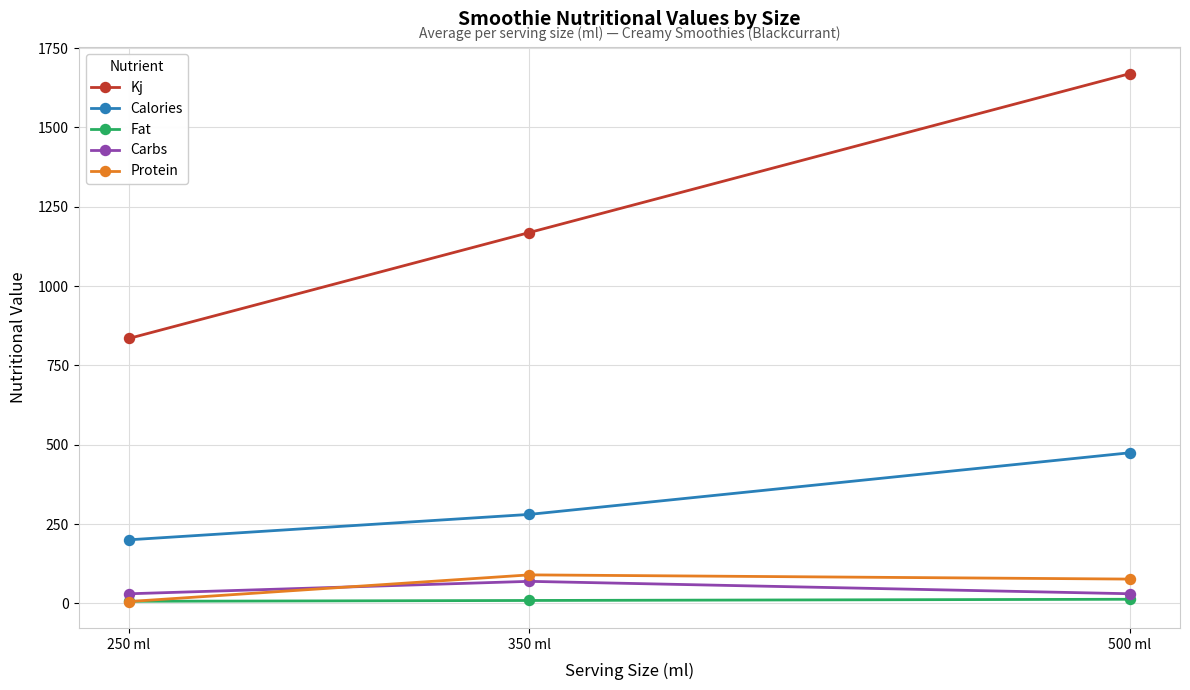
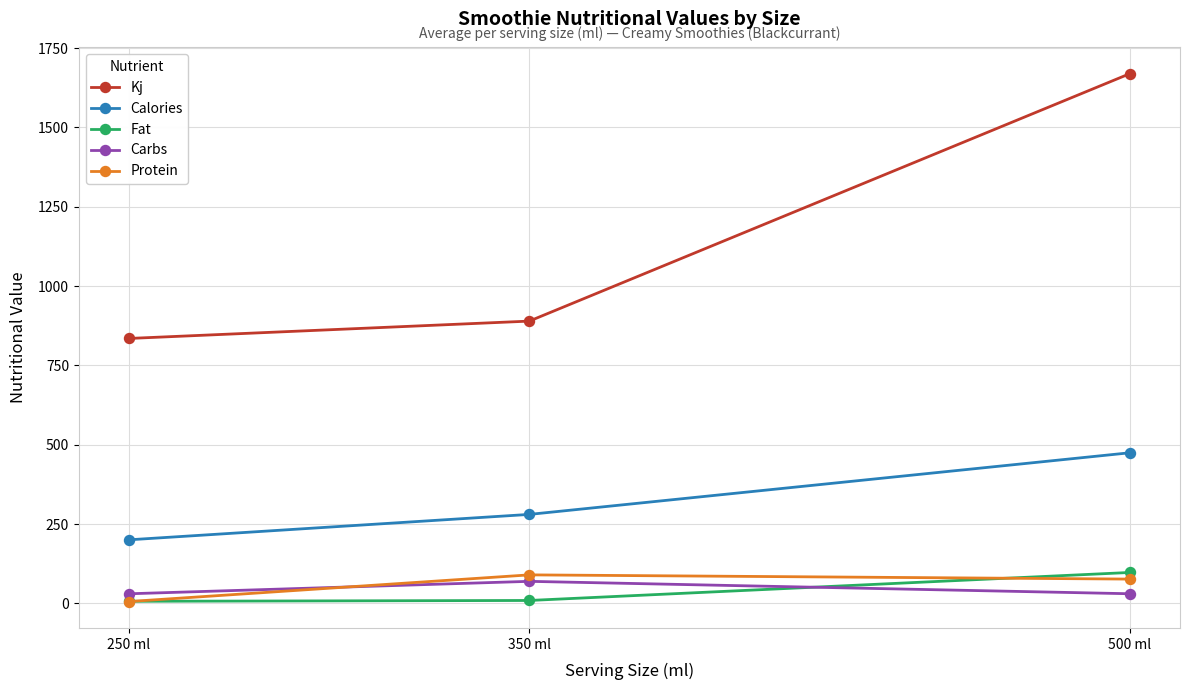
Kj, 350 ml: 1170 -> 890
Fat, 500 ml: 10 -> 100
